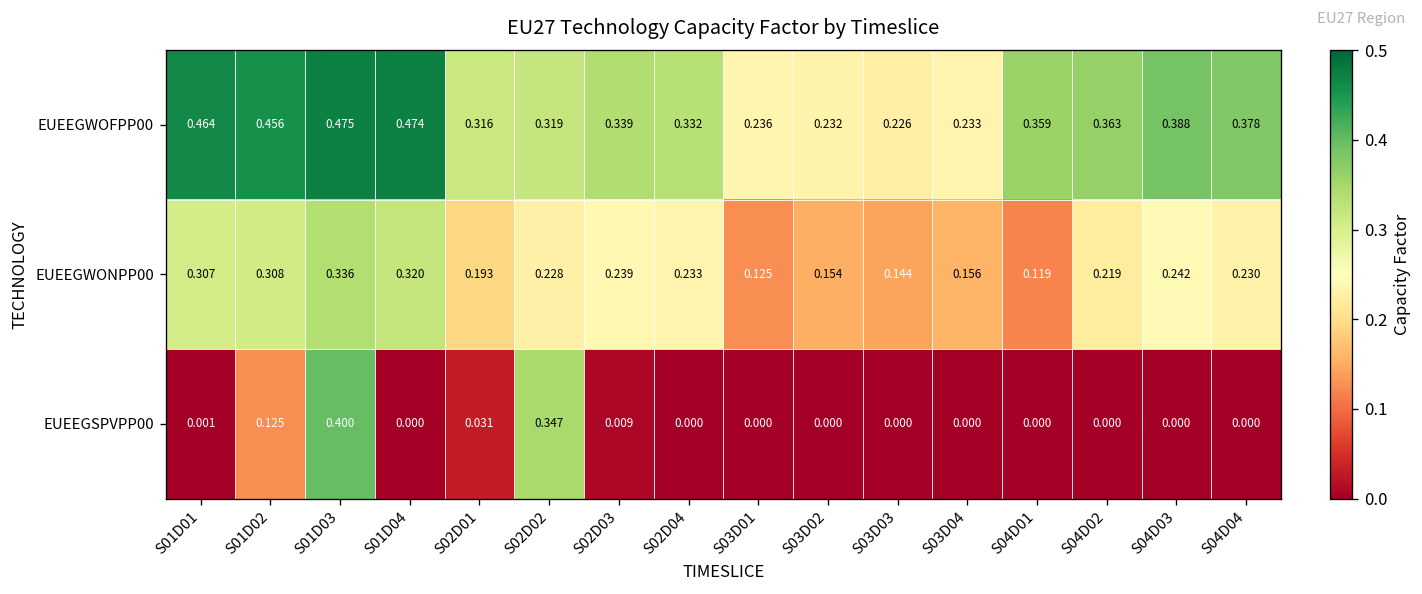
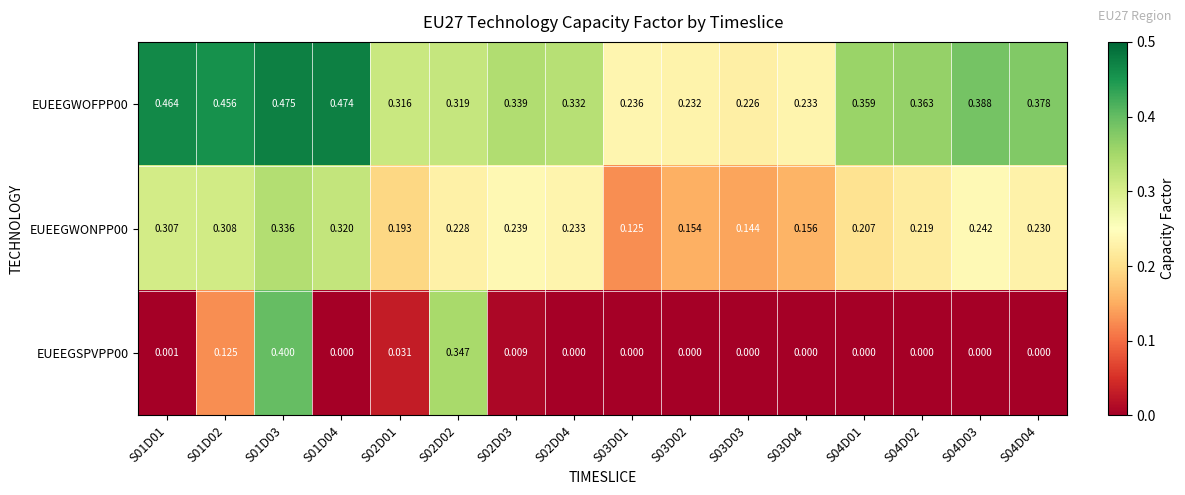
EUEEGWONPP00, S04D01: 0.119 -> 0.207
